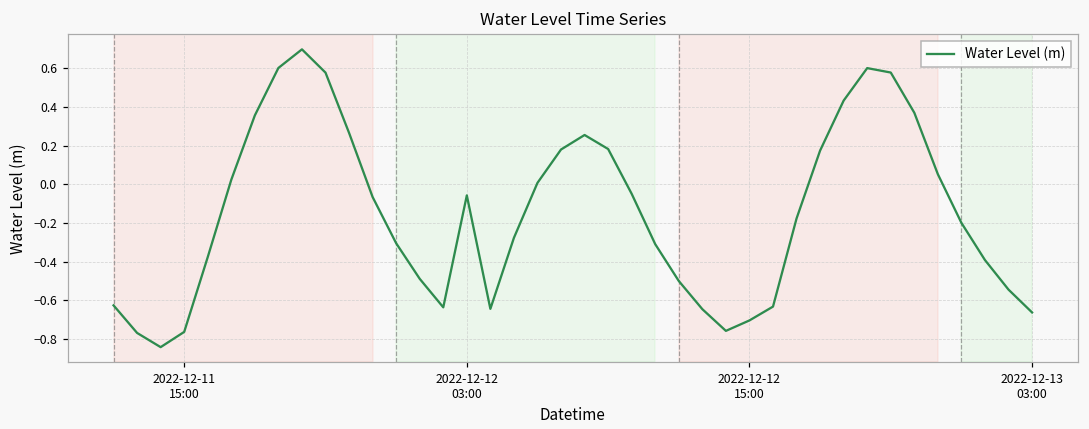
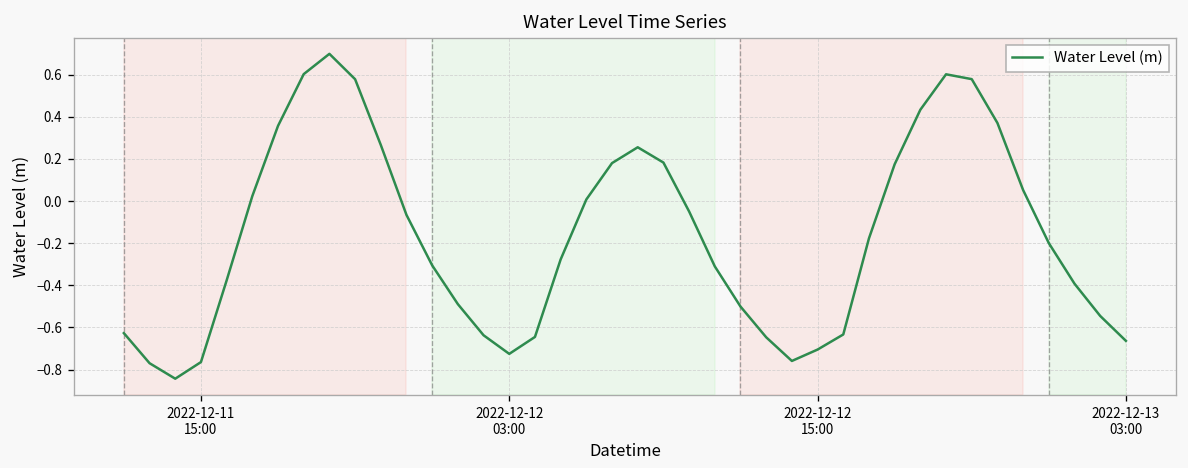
2022-12-12 03:00: -0.06 -> -0.73
